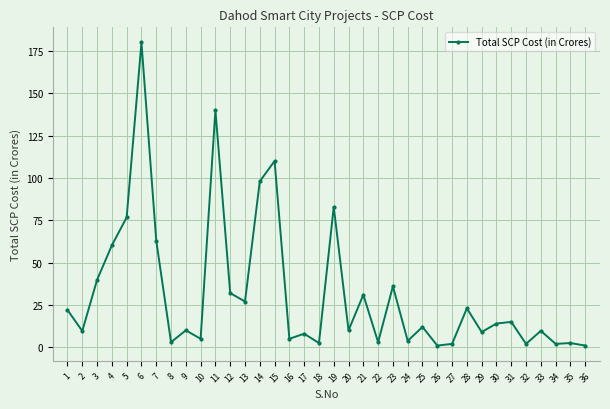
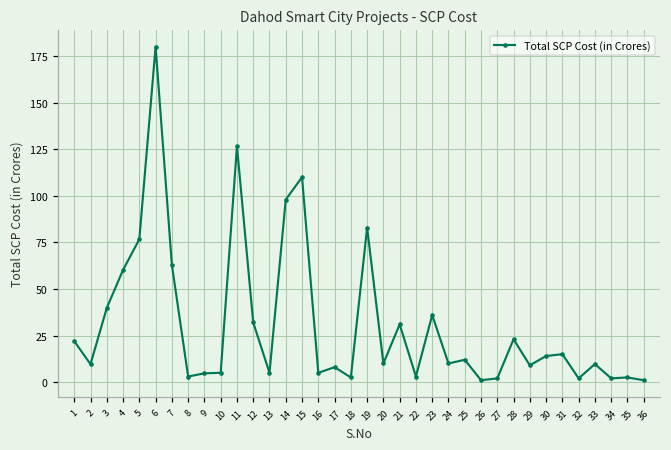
9: 10 -> 5
11: 140 -> 127
13: 27 -> 5
24: 4 -> 10
